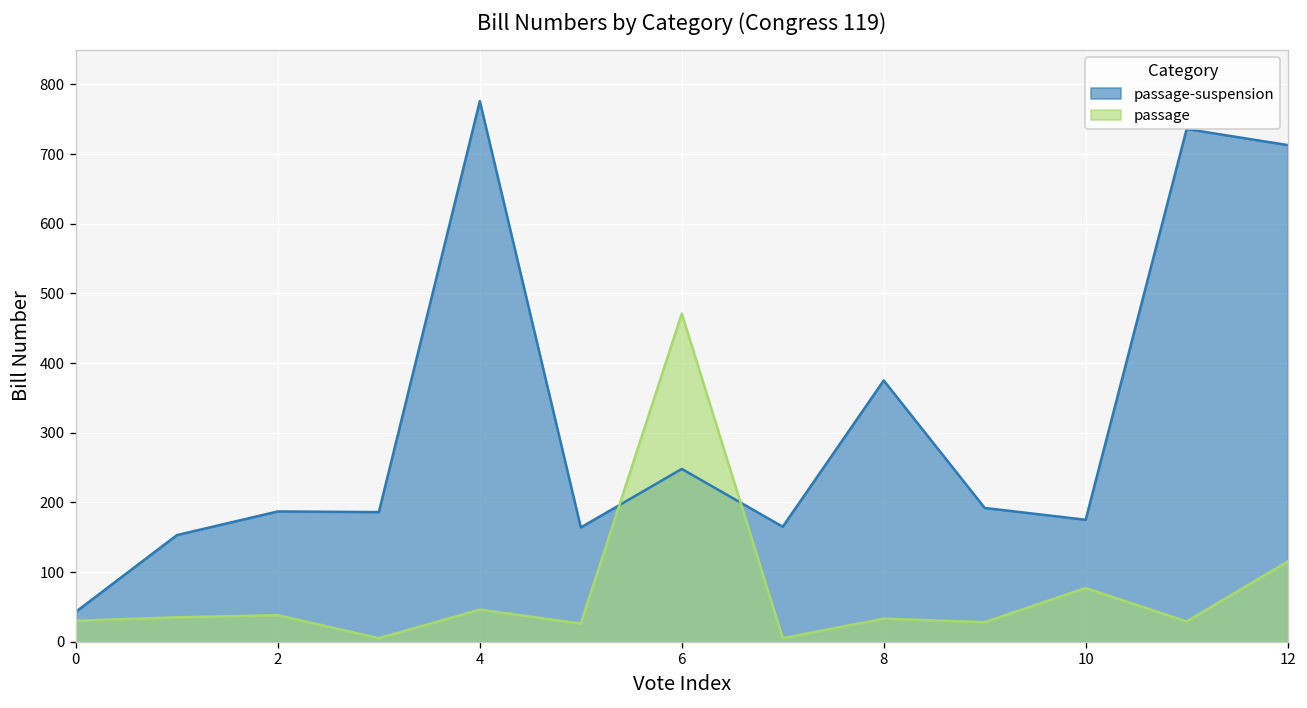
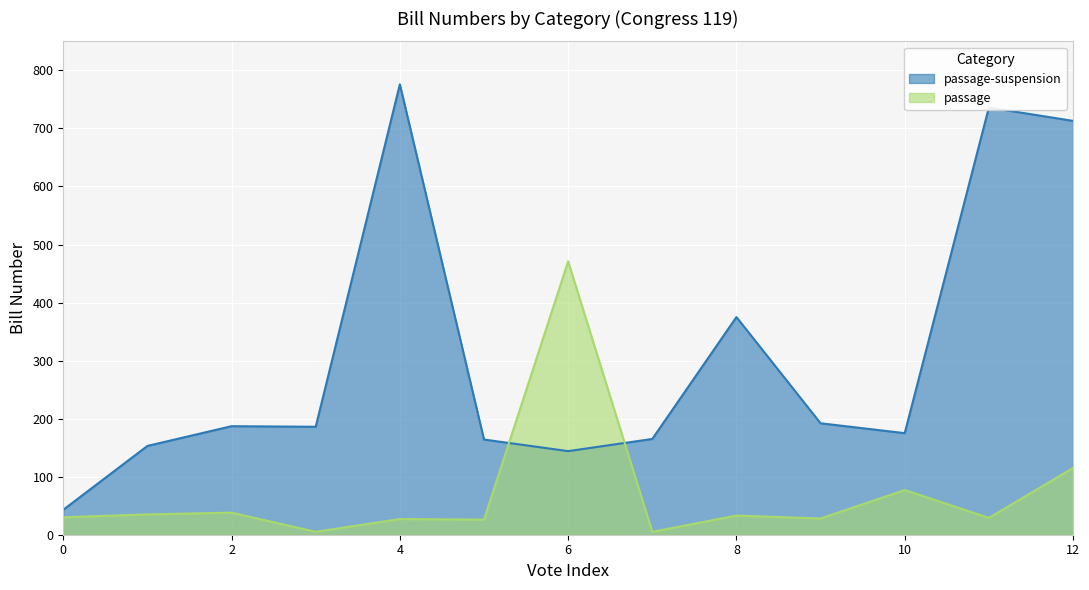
passage, 4: 50 -> 30
passage-suspension, 6: 250 -> 140
